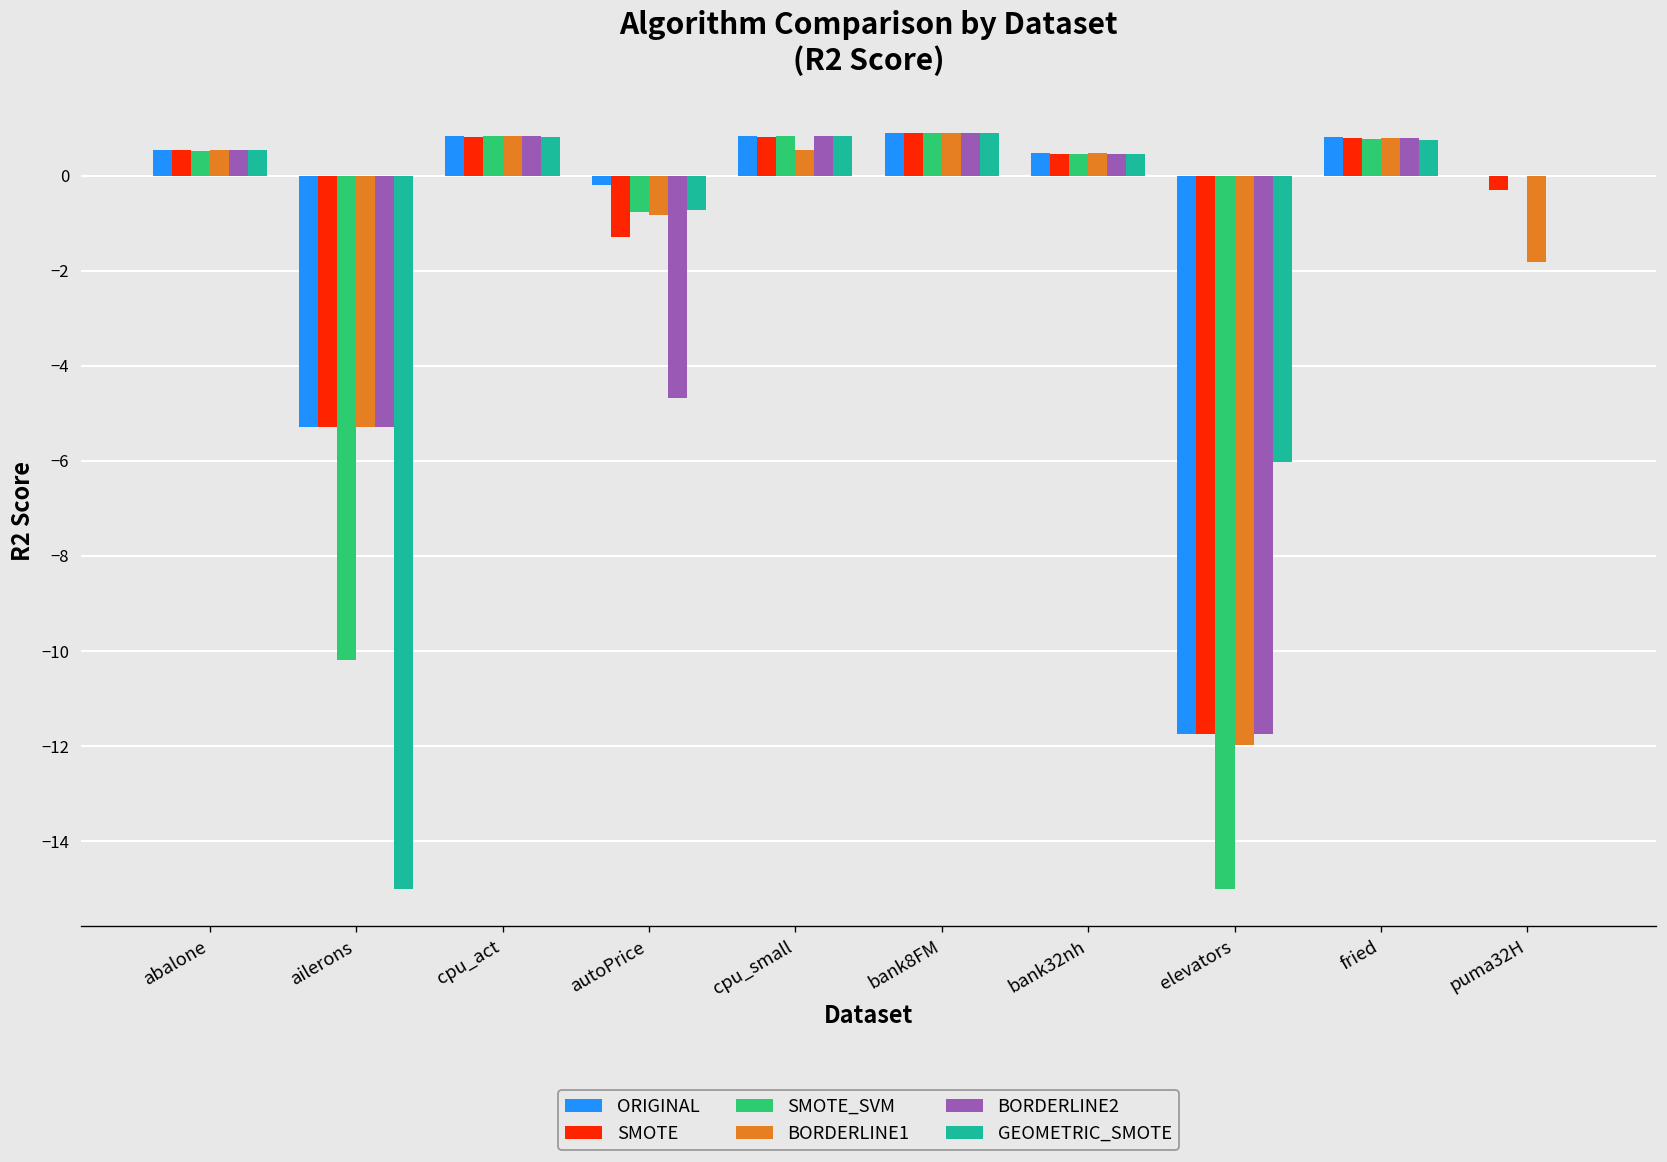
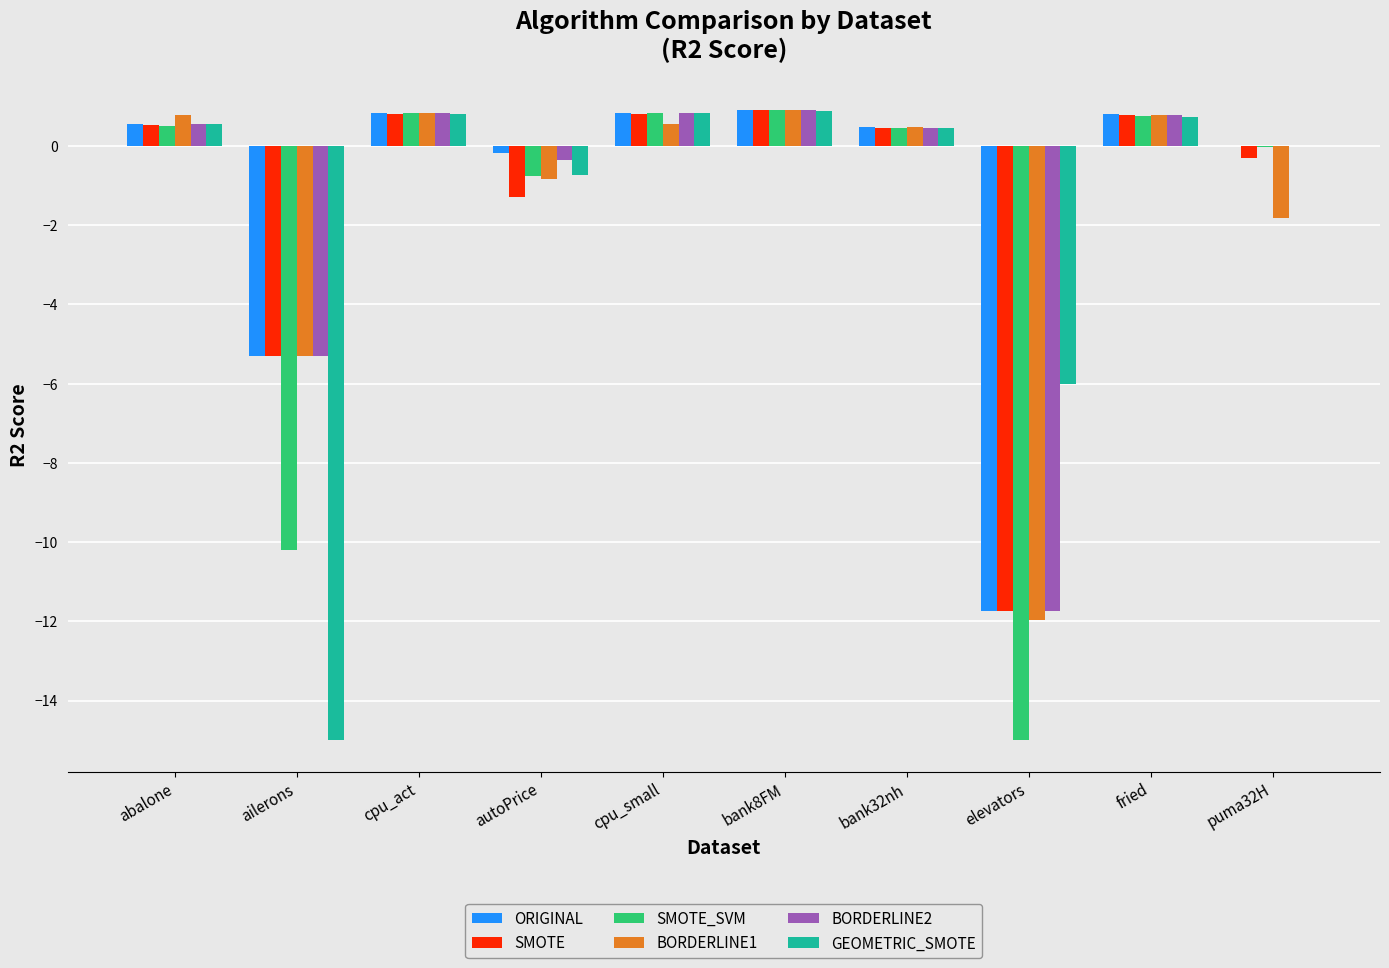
BORDERLINE1, abalone: 0.5 -> 0.8
BORDERLINE2, autoPrice: -4.7 -> -0.3
